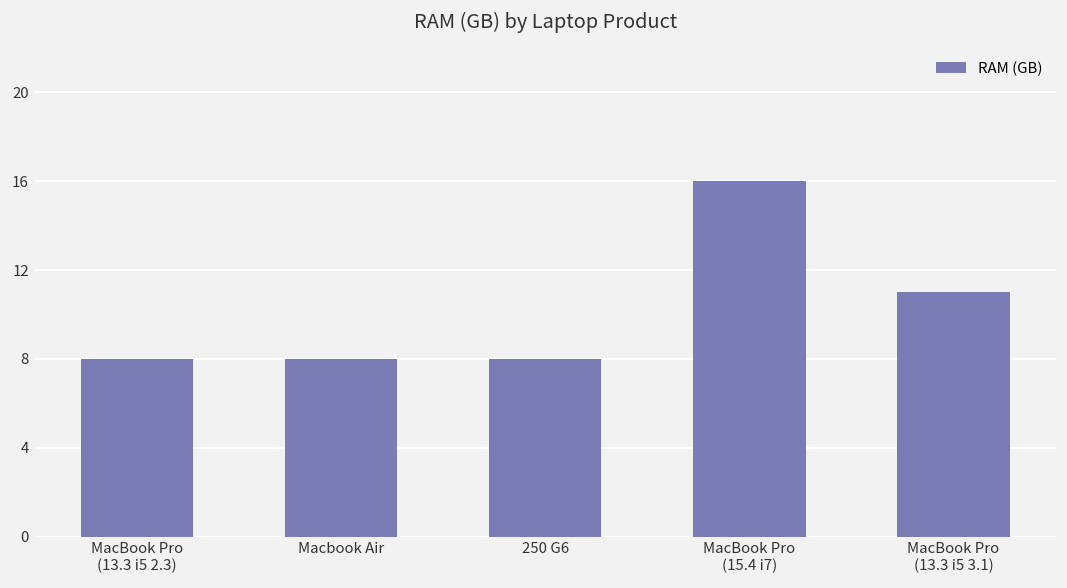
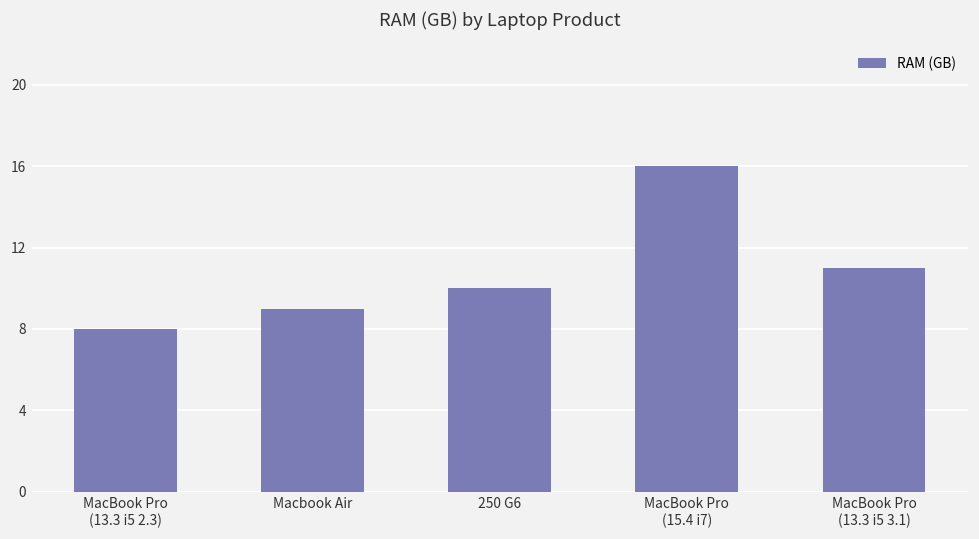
Macbook Air: 8 -> 9
250 G6: 8 -> 10
